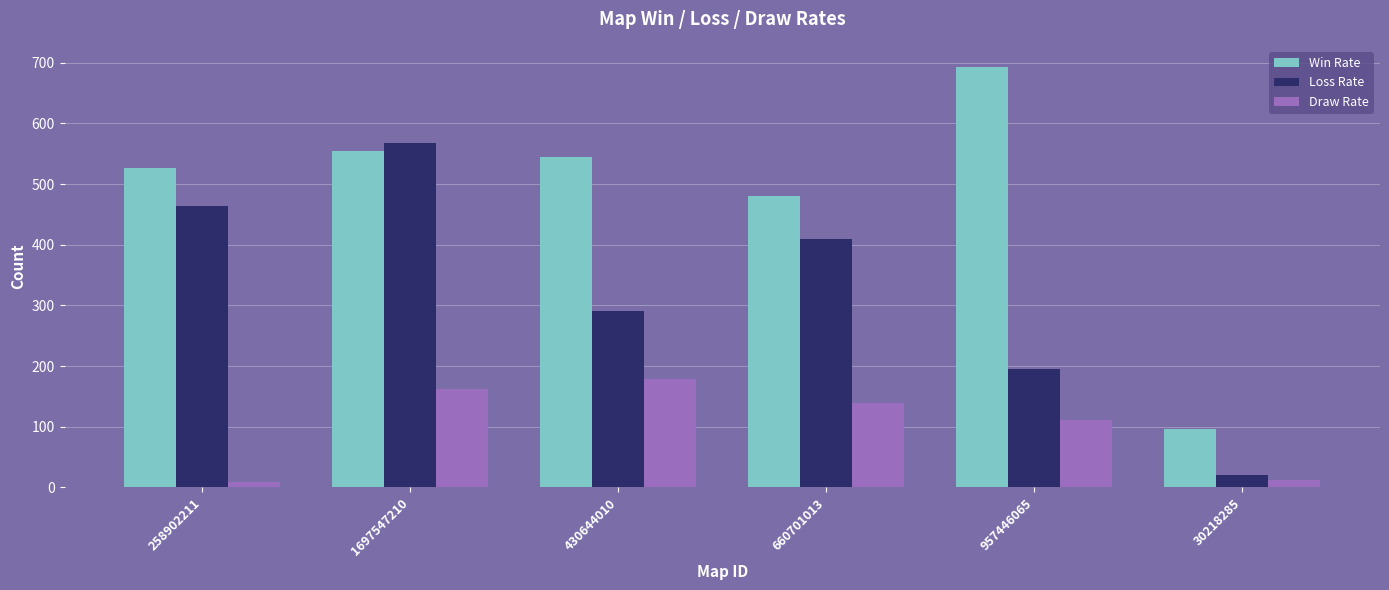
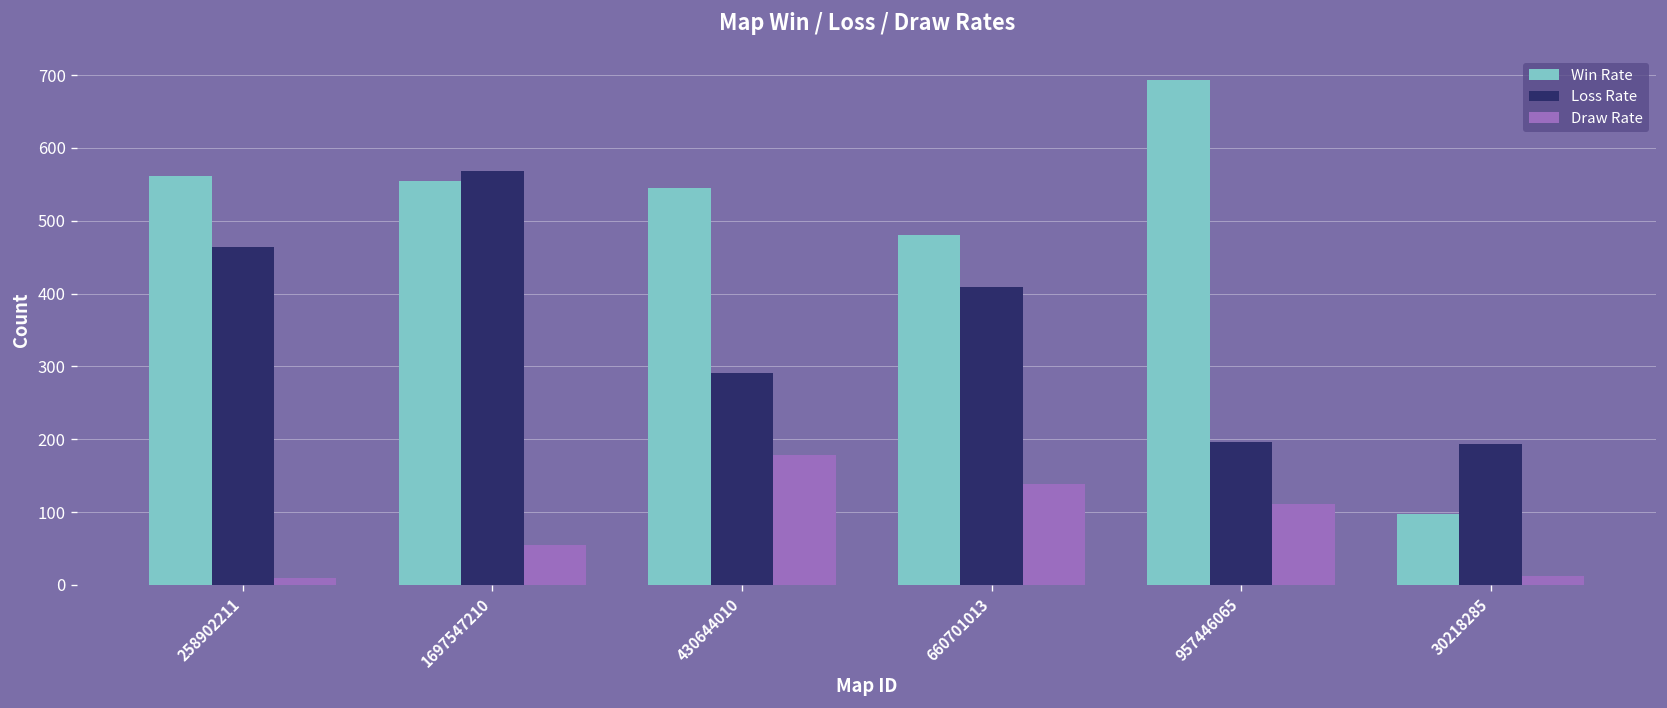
Win Rate, 258902211: 530 -> 560
Draw Rate, 1697547210: 160 -> 60
Loss Rate, 30218285: 20 -> 190
